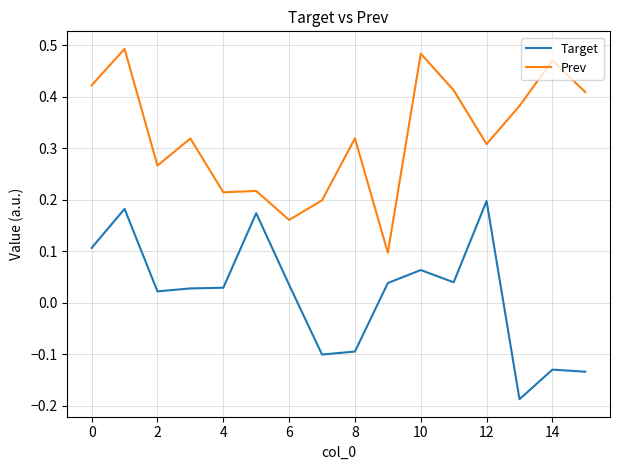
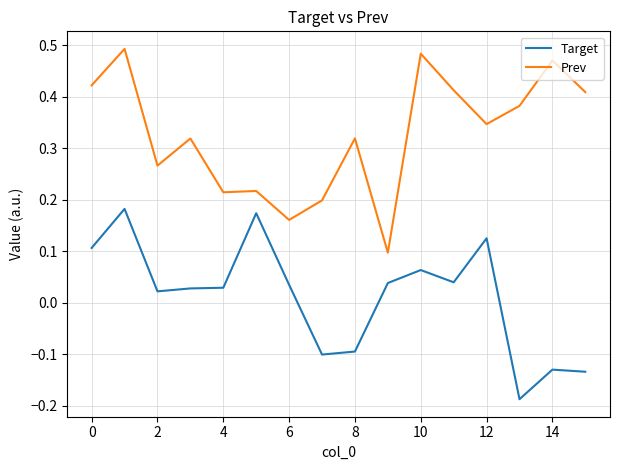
Target, 12: 0.20 -> 0.13
Prev, 12: 0.31 -> 0.35
